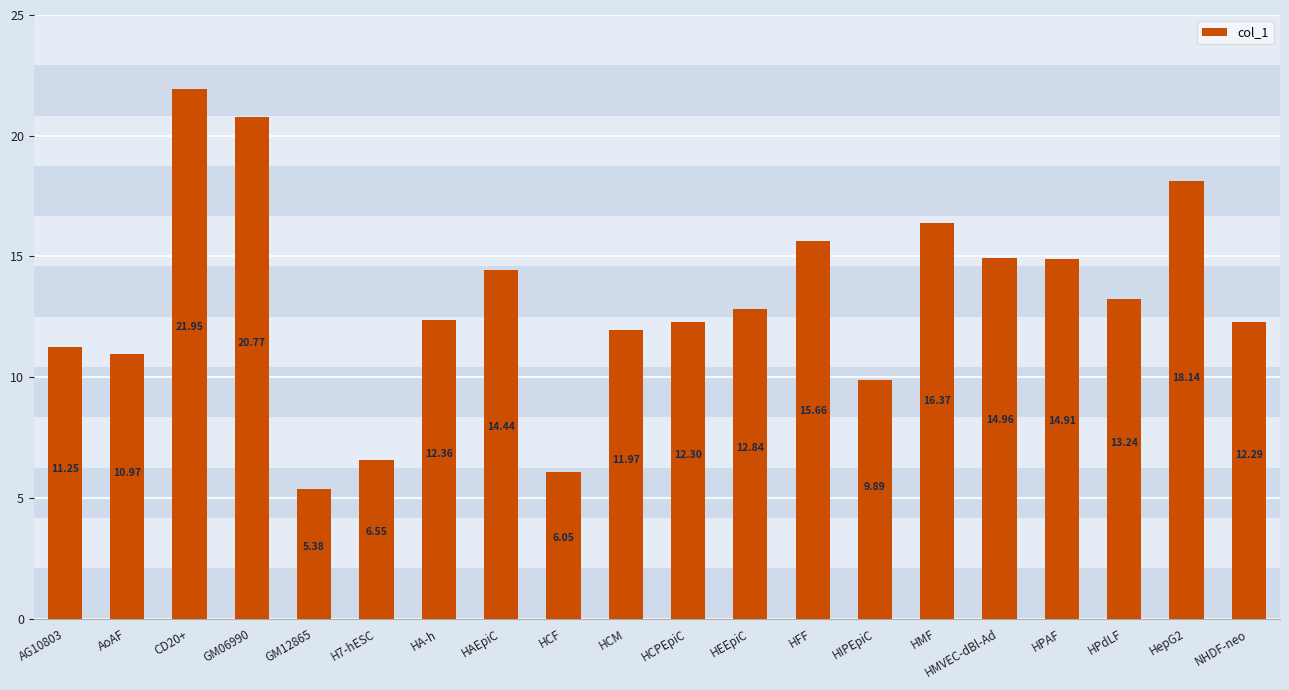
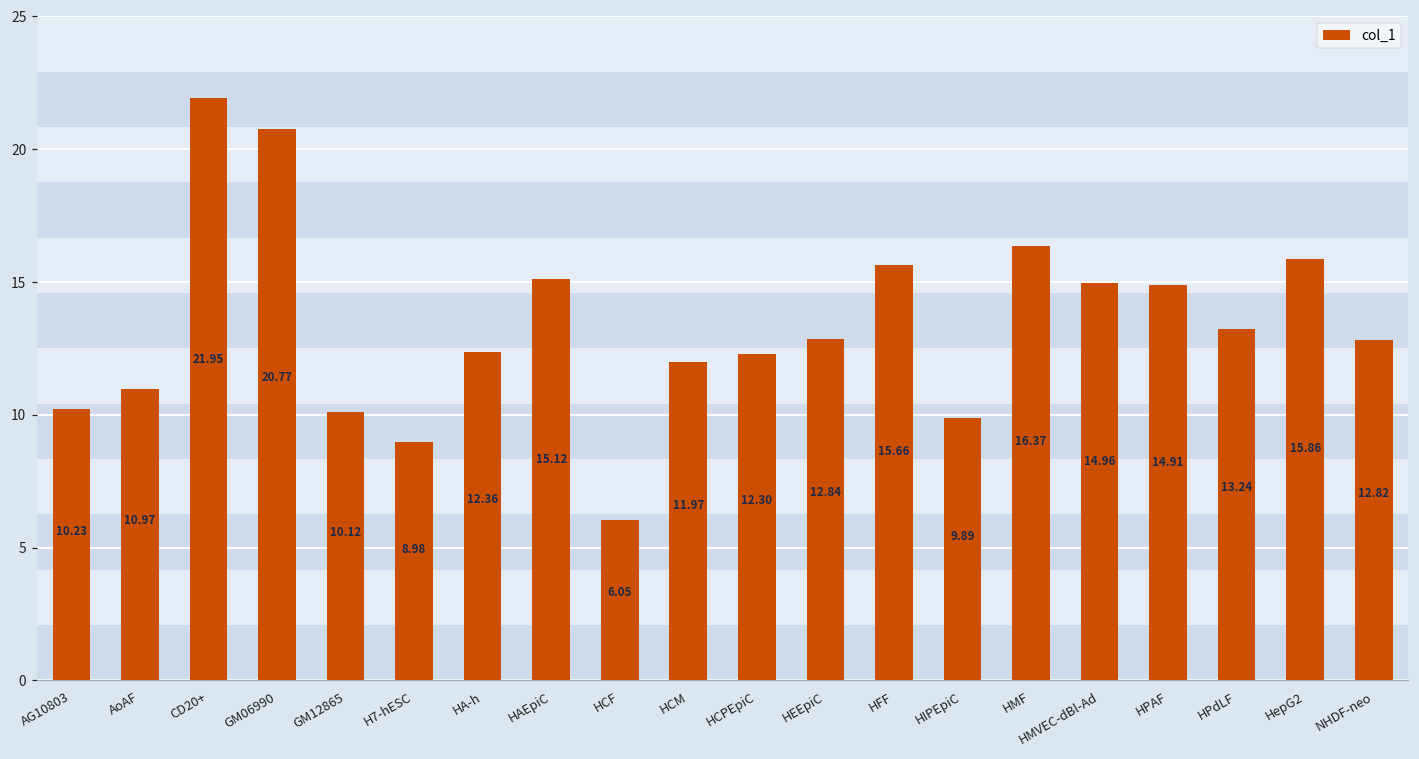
AG10803: 11.25 -> 10.23
GM12865: 5.38 -> 10.12
H7-hESC: 6.55 -> 8.98
HAEpiC: 14.44 -> 15.12
HepG2: 18.14 -> 15.86
NHDF-neo: 12.29 -> 12.82
